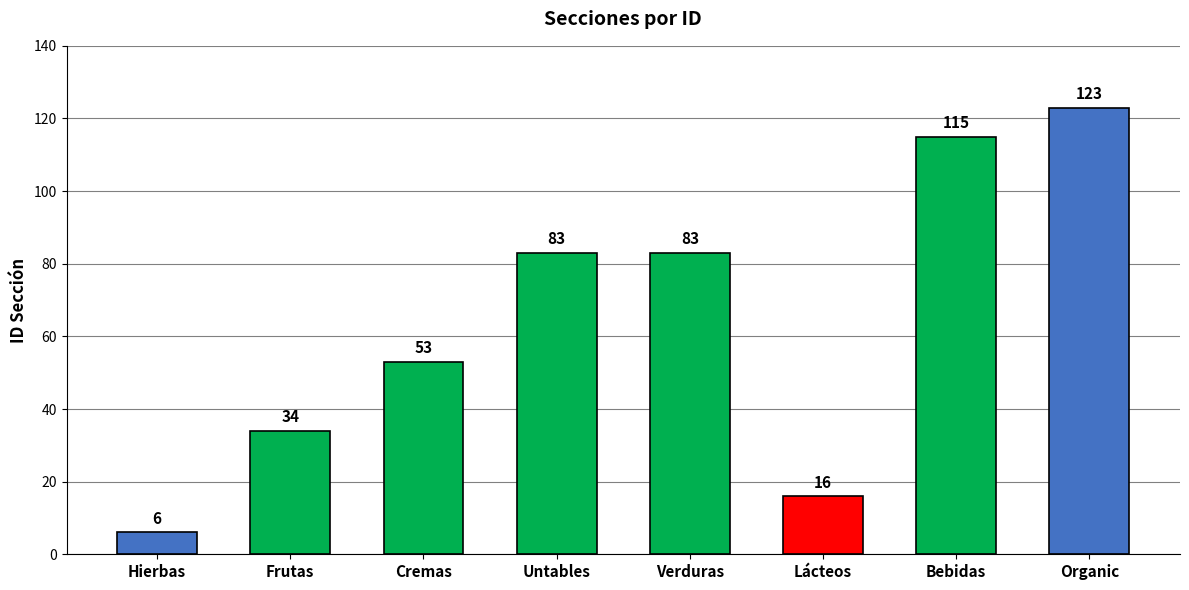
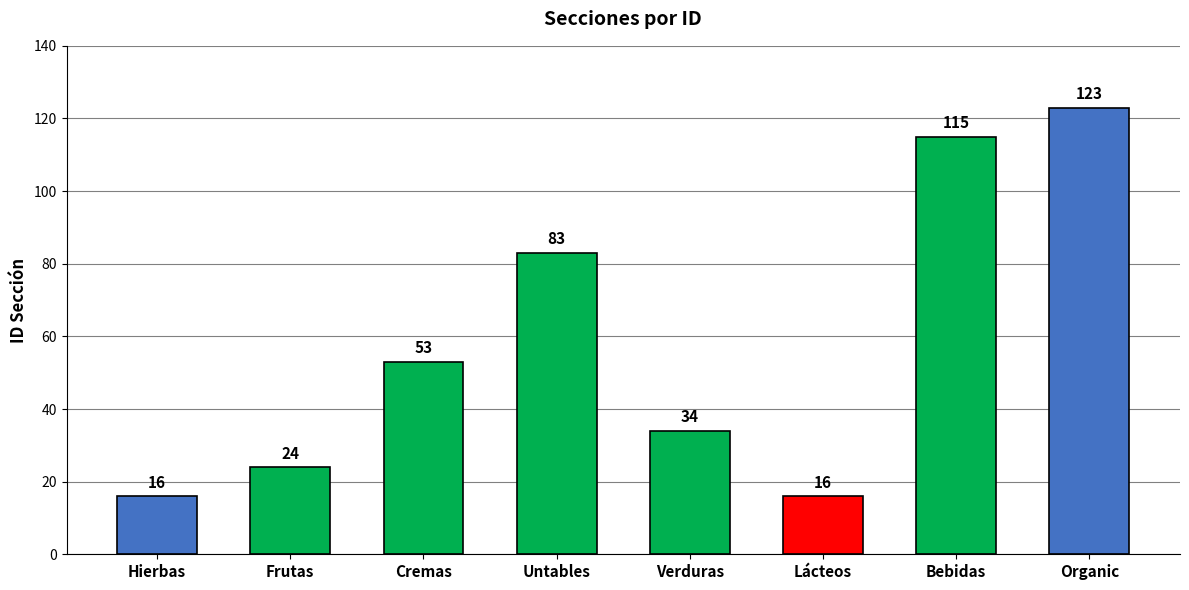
Hierbas: 6 -> 16
Frutas: 34 -> 24
Verduras: 83 -> 34
